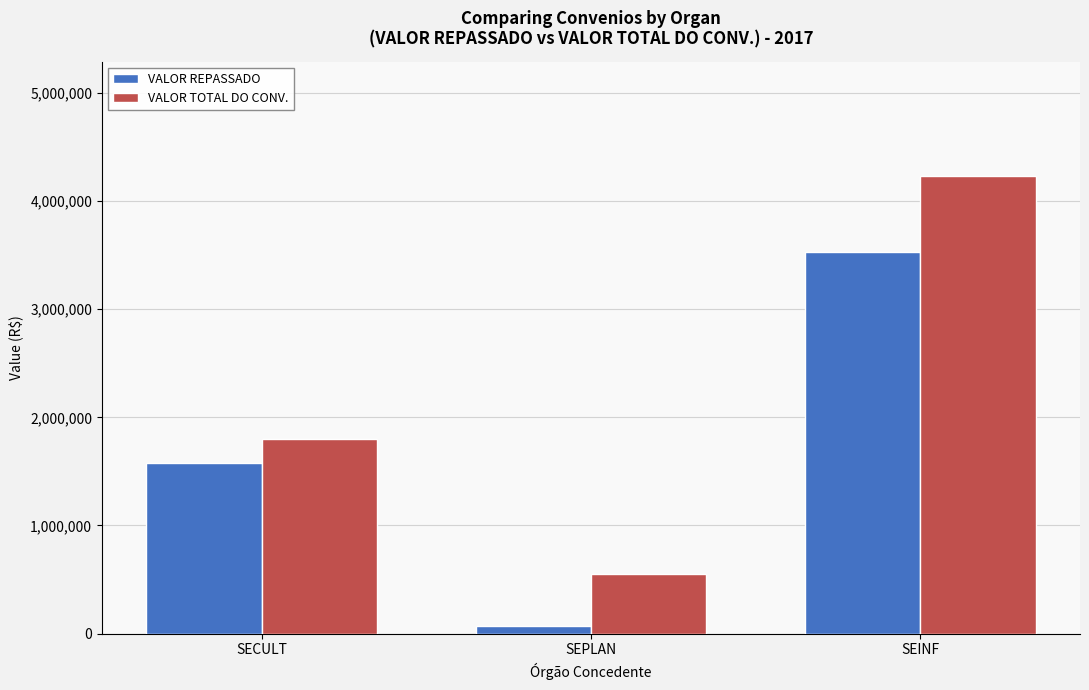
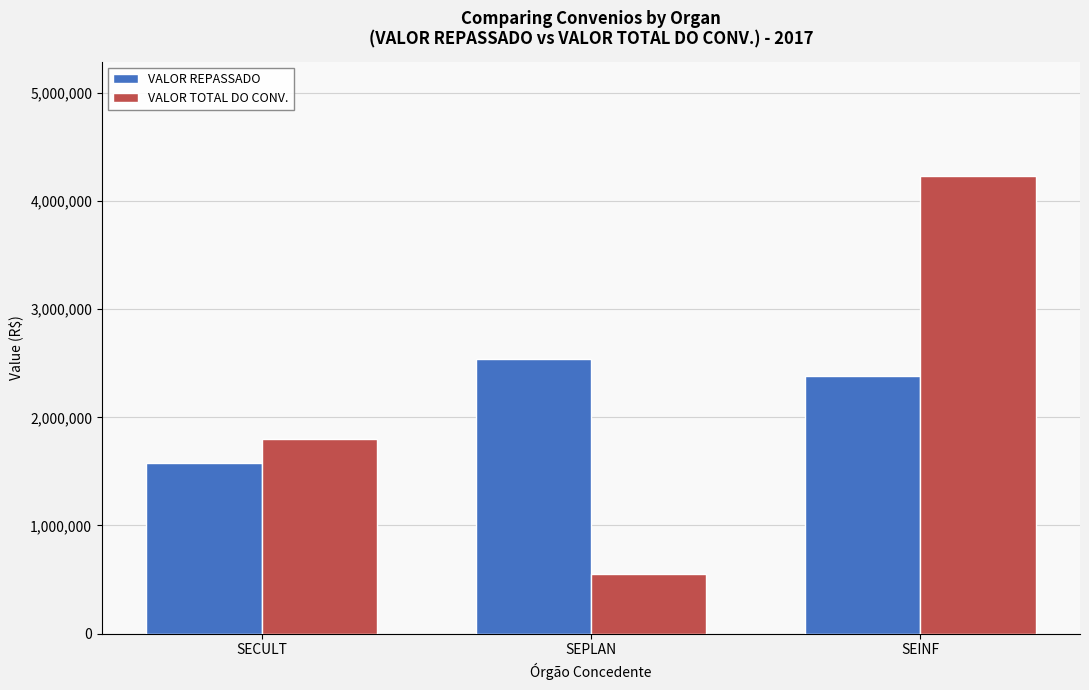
VALOR REPASSADO, SEPLAN: 70,000 -> 2,540,000
VALOR REPASSADO, SEINF: 3,530,000 -> 2,390,000
